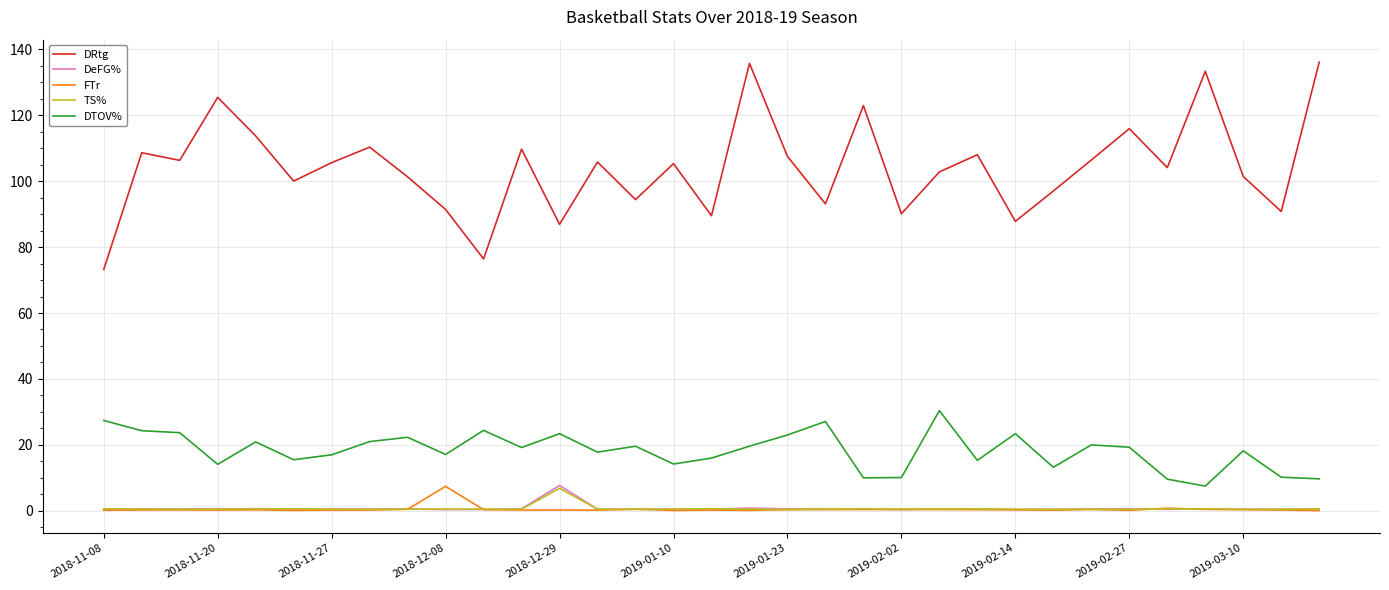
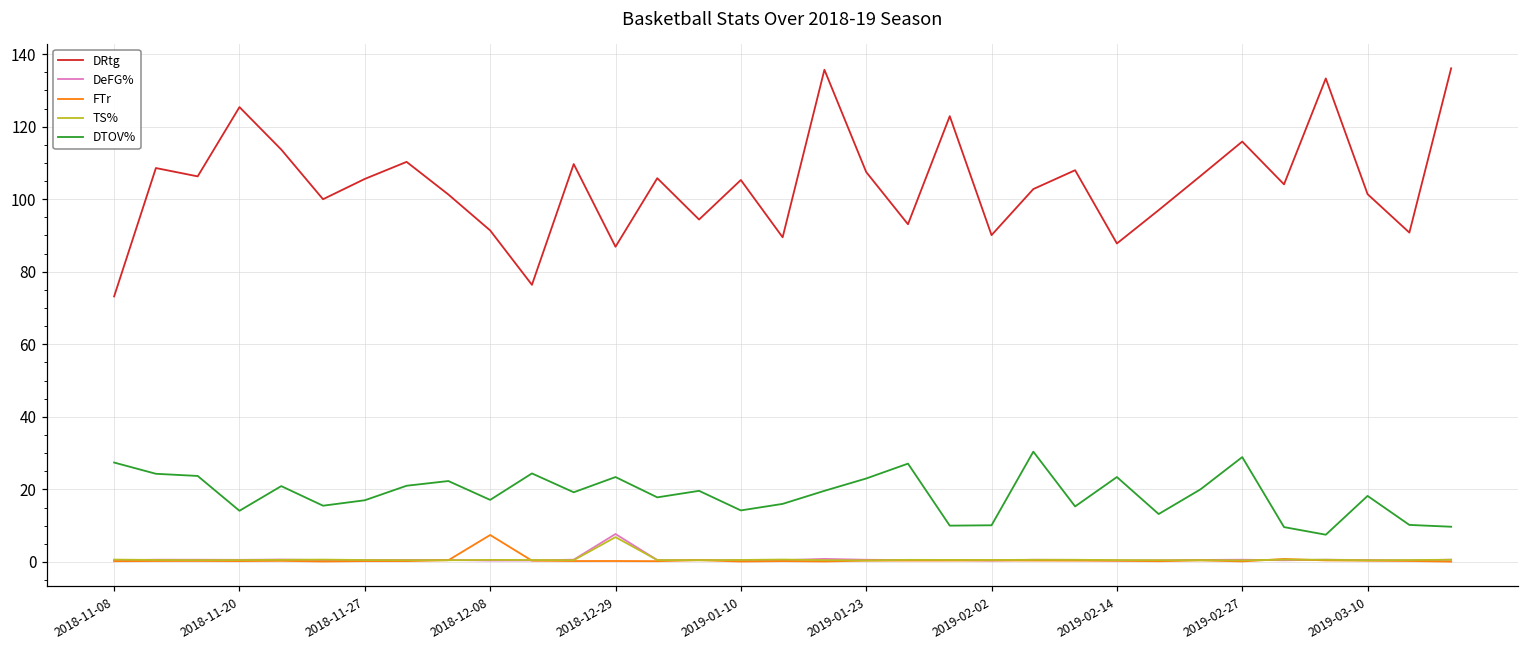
DTOV%, 2019-02-27: 19 -> 29
